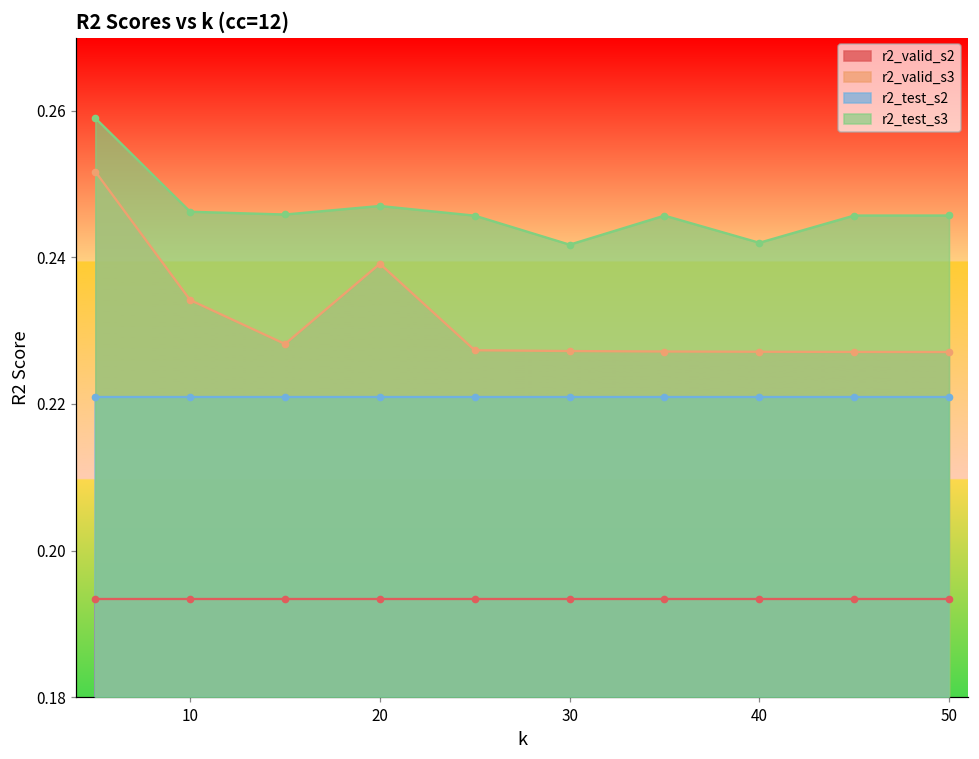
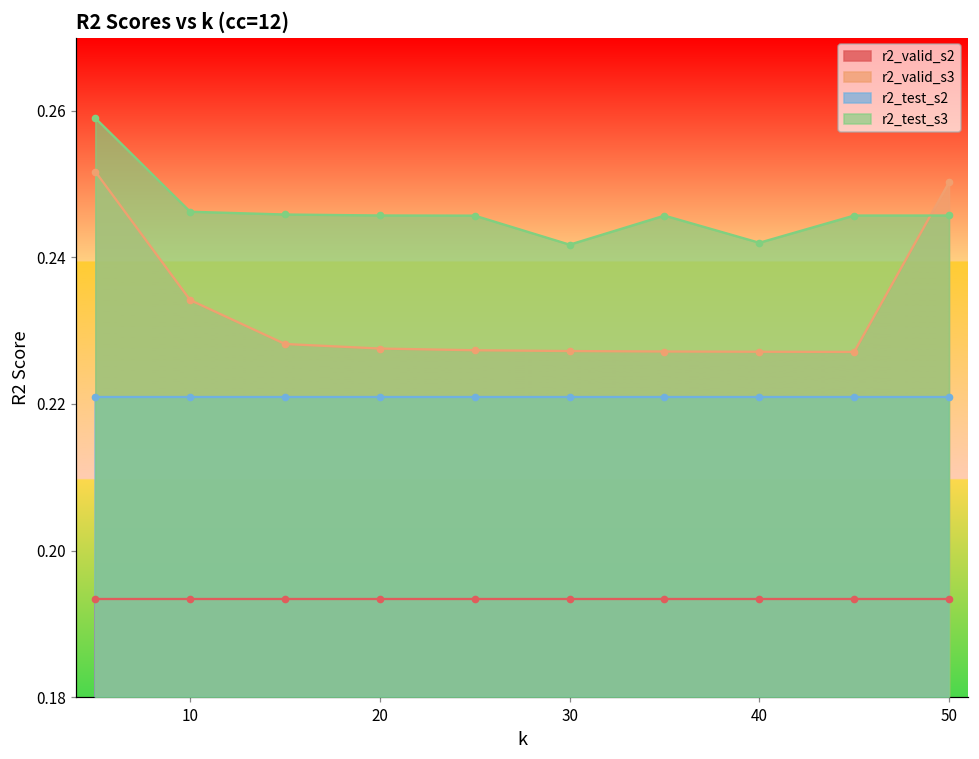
r2_valid_s3, 20: 0.239 -> 0.228
r2_test_s3, 20: 0.247 -> 0.246
r2_valid_s3, 50: 0.227 -> 0.250
